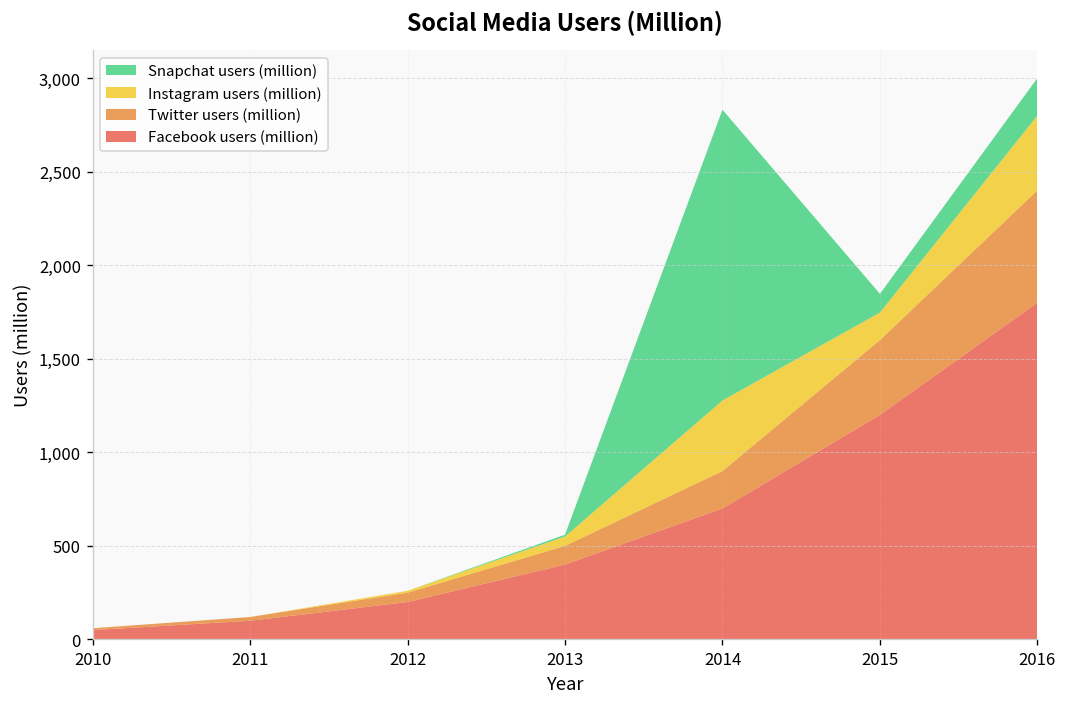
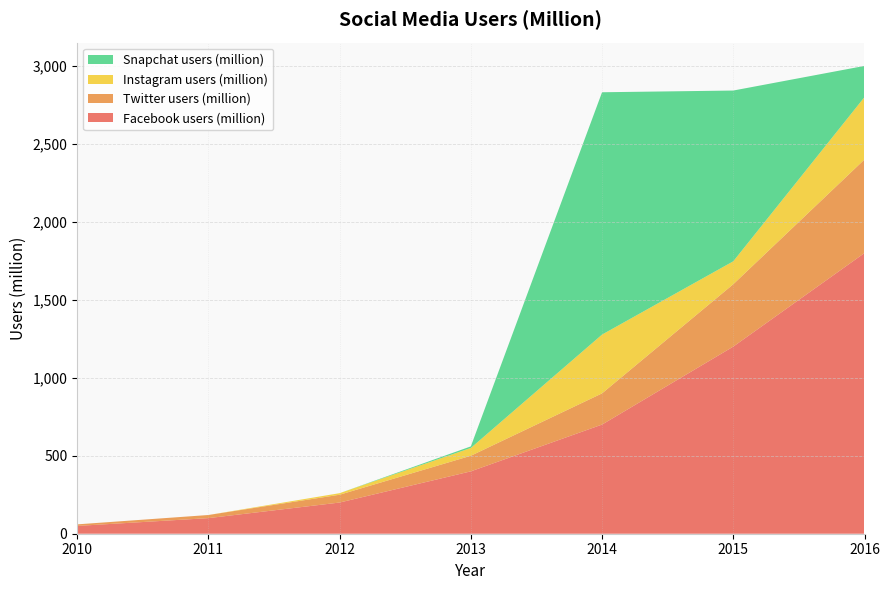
Snapchat users (million), 2015: 100 -> 1,100
